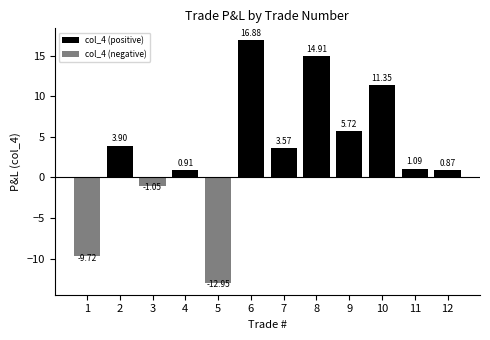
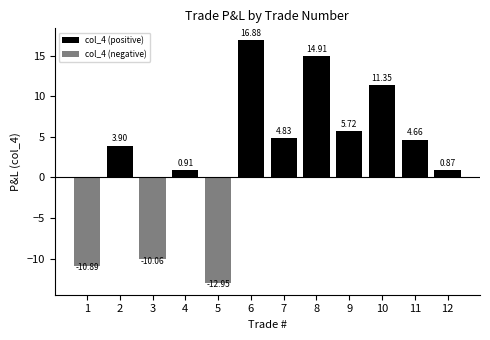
col_4 (negative), 1: -9.72 -> -10.89
col_4 (negative), 3: -1.05 -> -10.06
col_4 (positive), 7: 3.57 -> 4.83
col_4 (positive), 11: 1.09 -> 4.66
